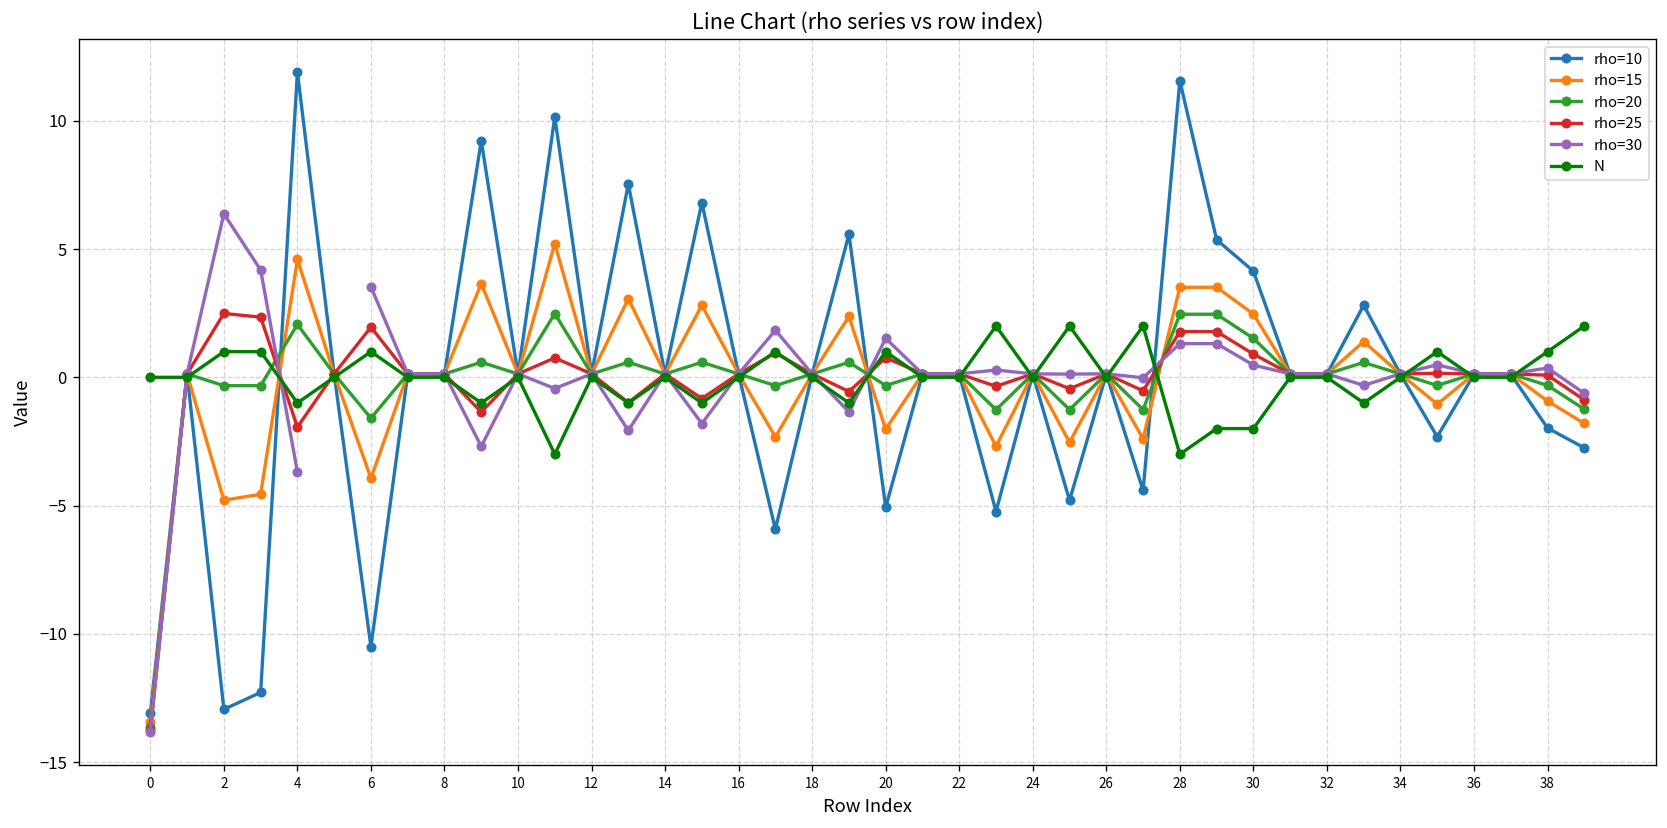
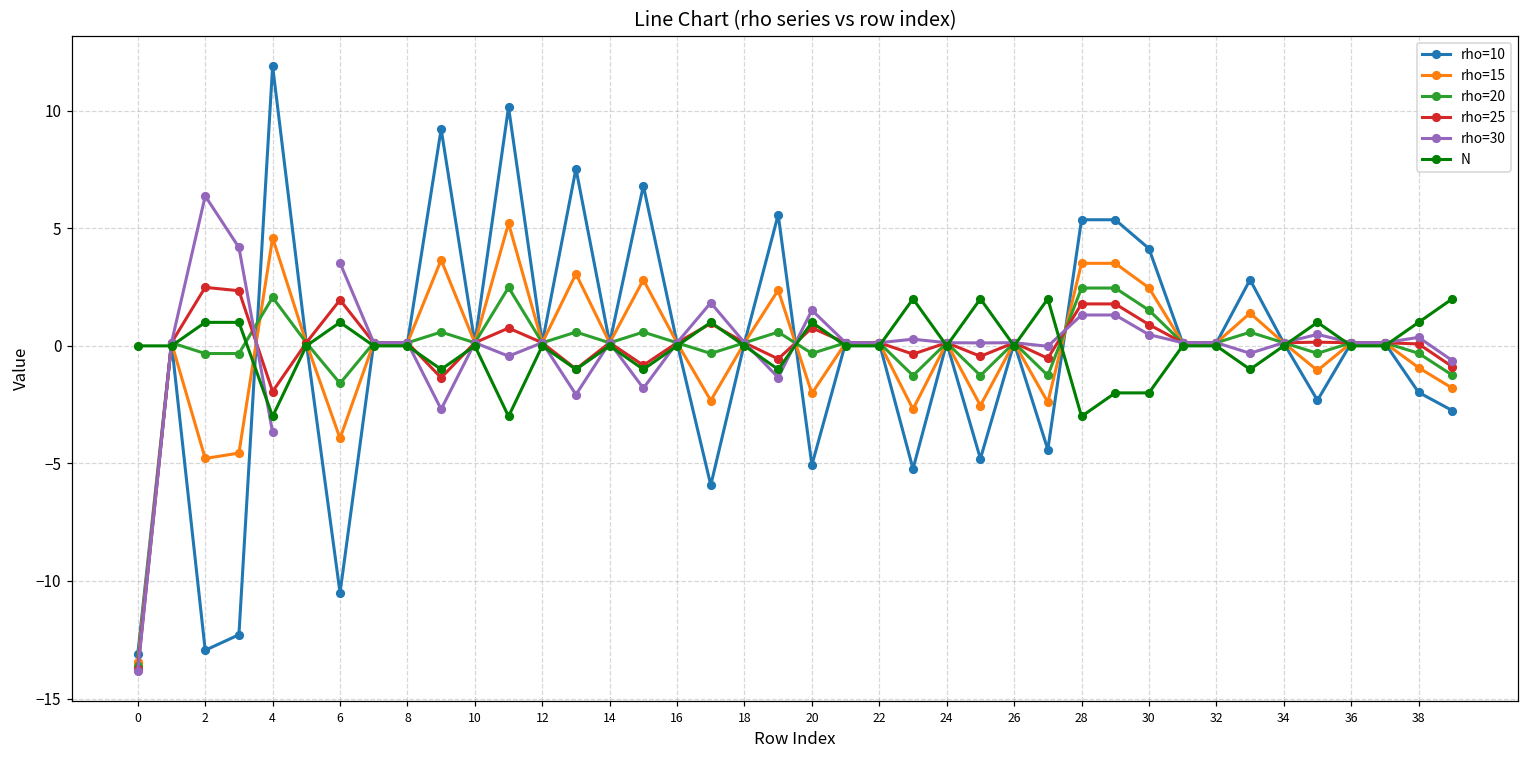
N, 4: -1 -> -3
rho=10, 28: 11.6 -> 5.4
